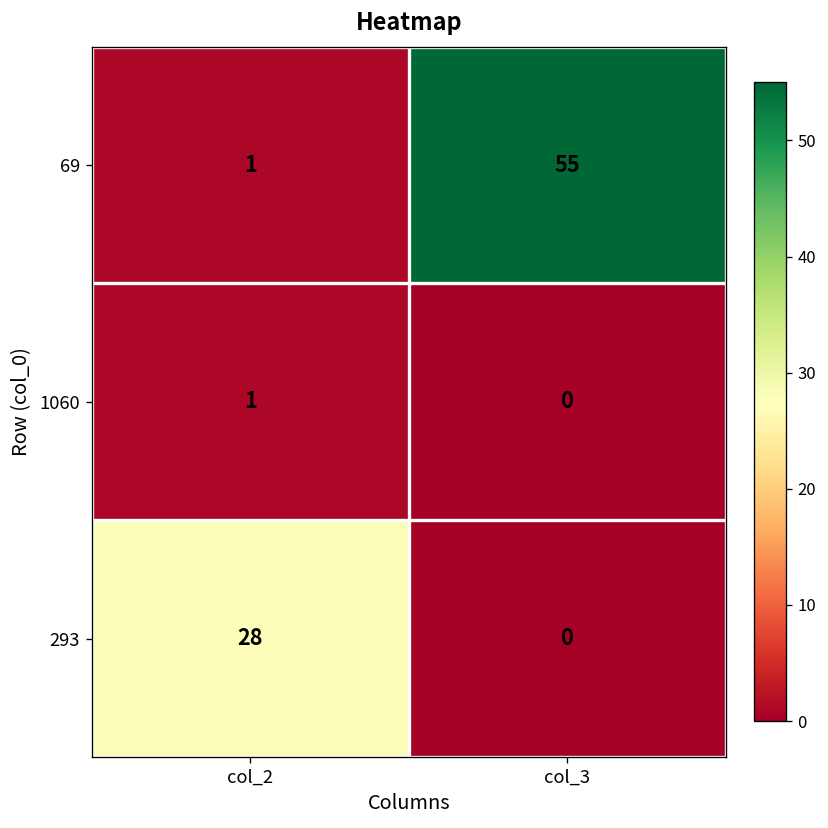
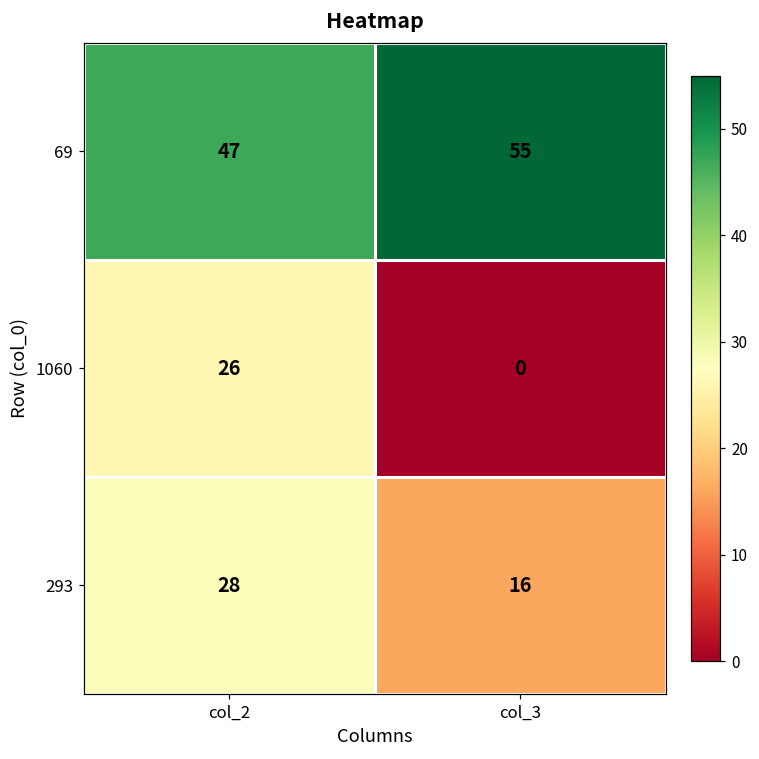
69, col_2: 1 -> 47
1060, col_2: 1 -> 26
293, col_3: 0 -> 16
